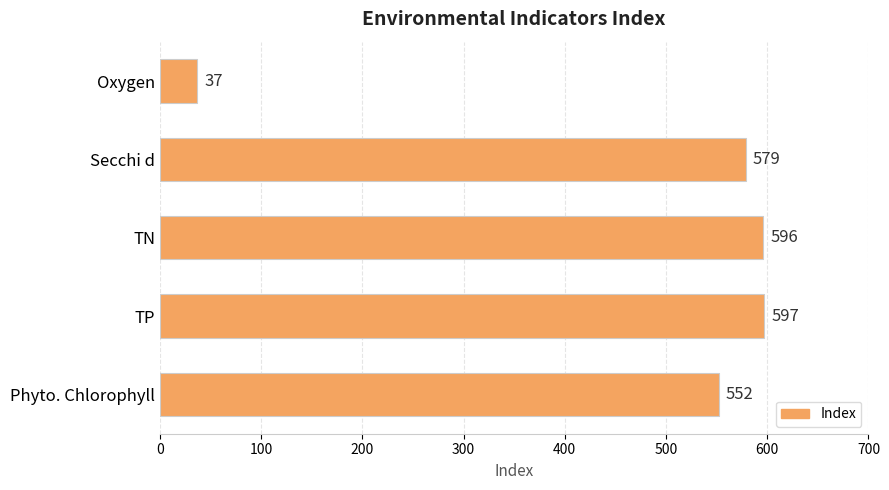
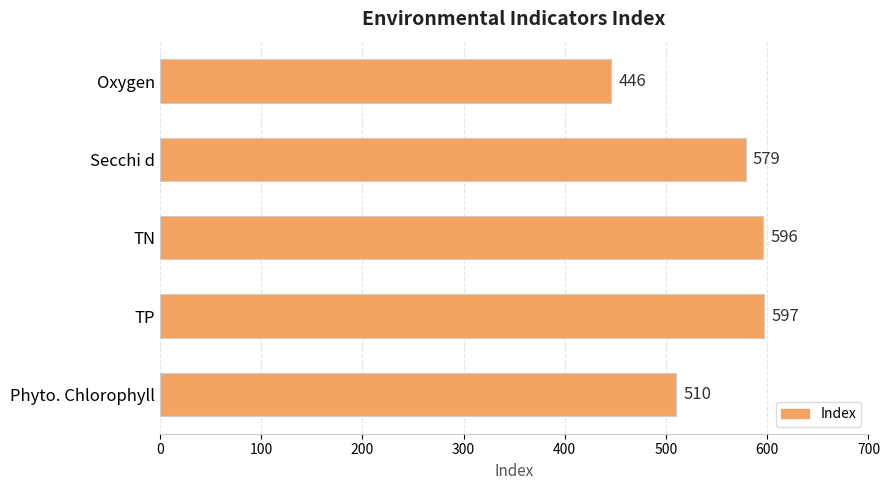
Oxygen: 37 -> 446
Phyto. Chlorophyll: 552 -> 510
